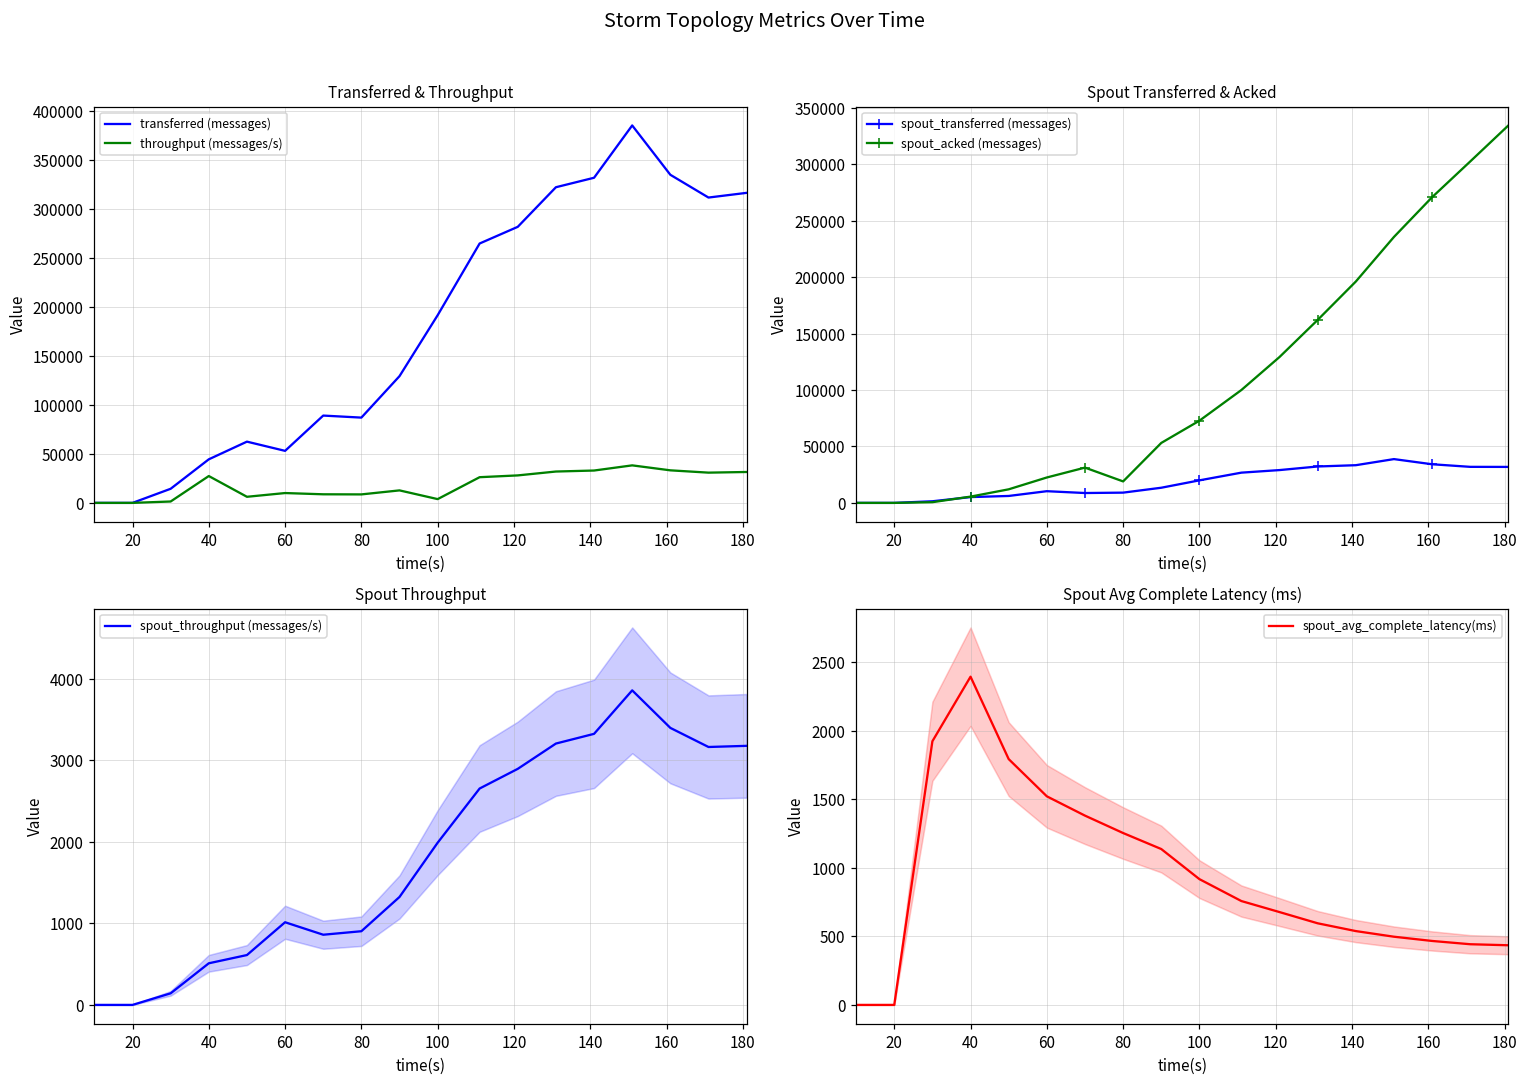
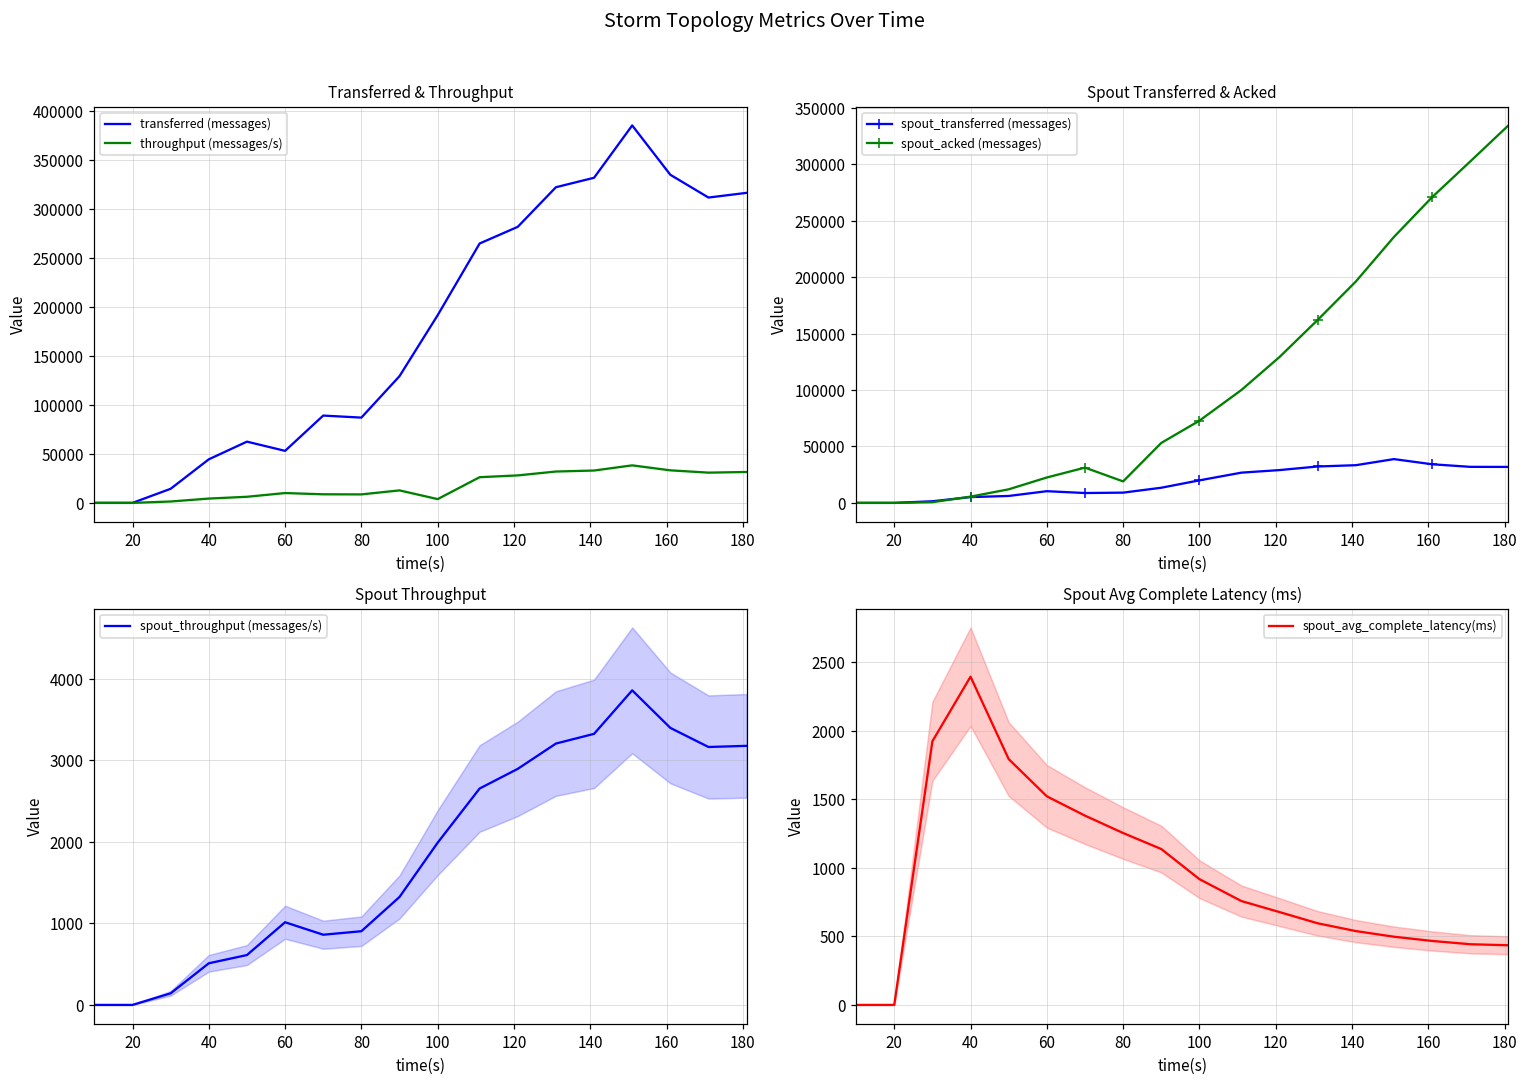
Transferred & Throughput, throughput (messages/s), 40: 30000 -> 0
